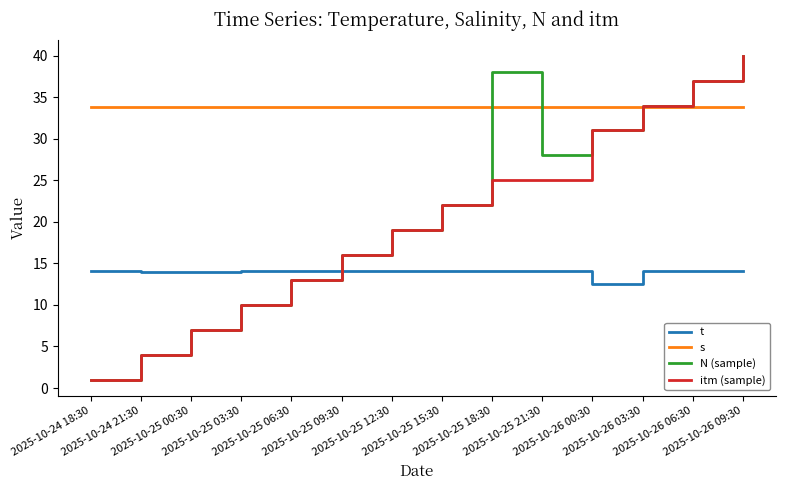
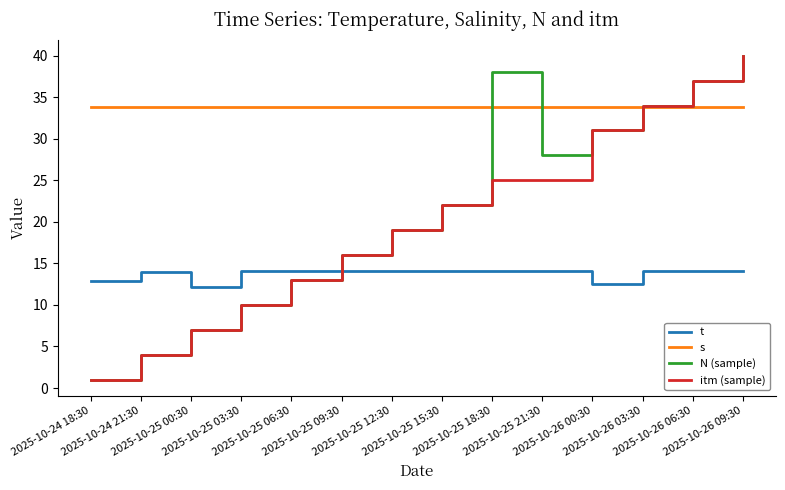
t, 2025-10-24 18:30: 14 -> 13
t, 2025-10-25 00:30: 14 -> 12
